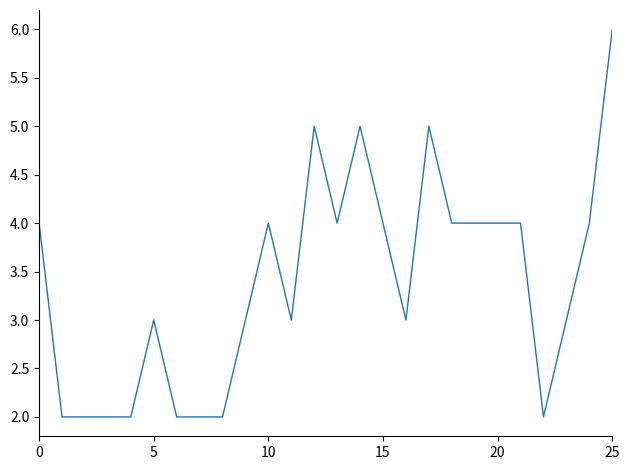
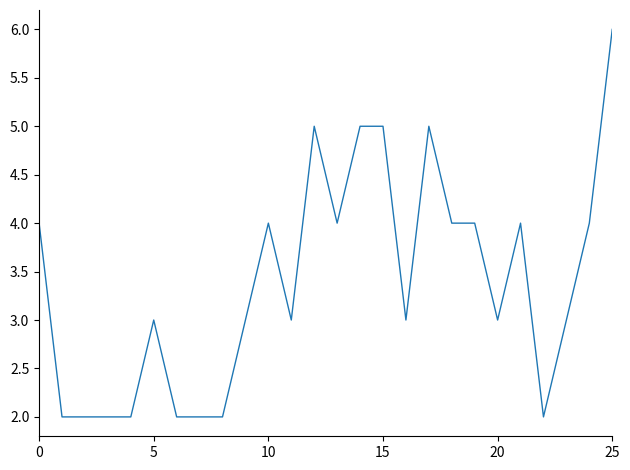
15: 4 -> 5
20: 4 -> 3
